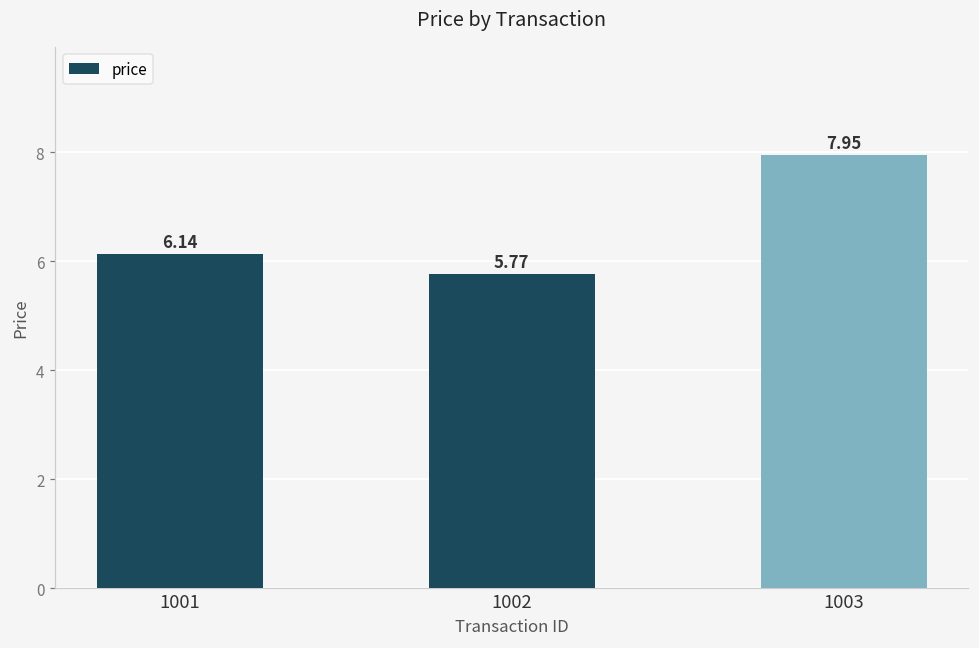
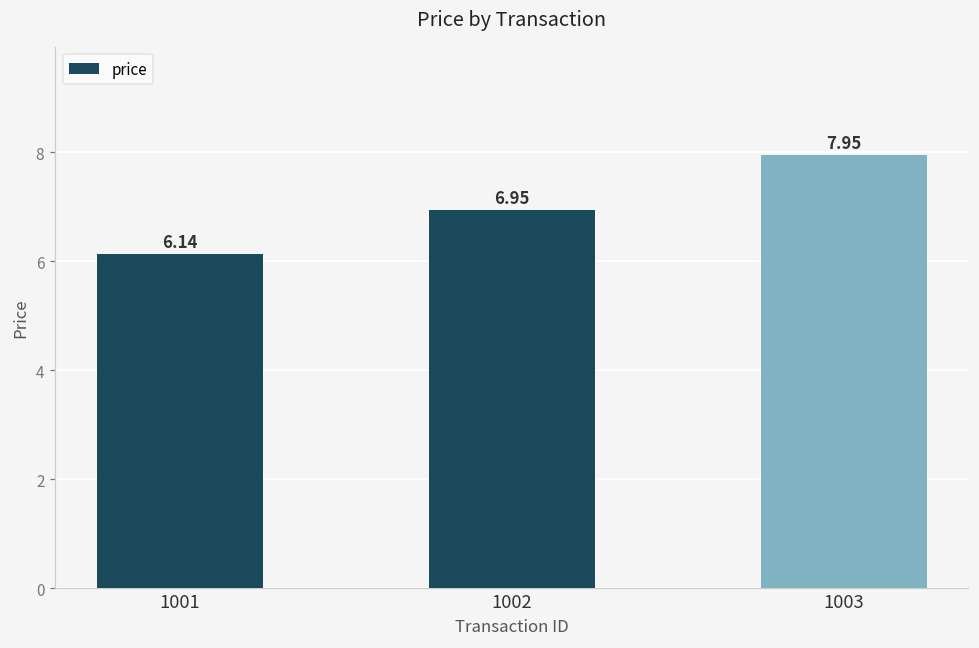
1002: 5.77 -> 6.95
